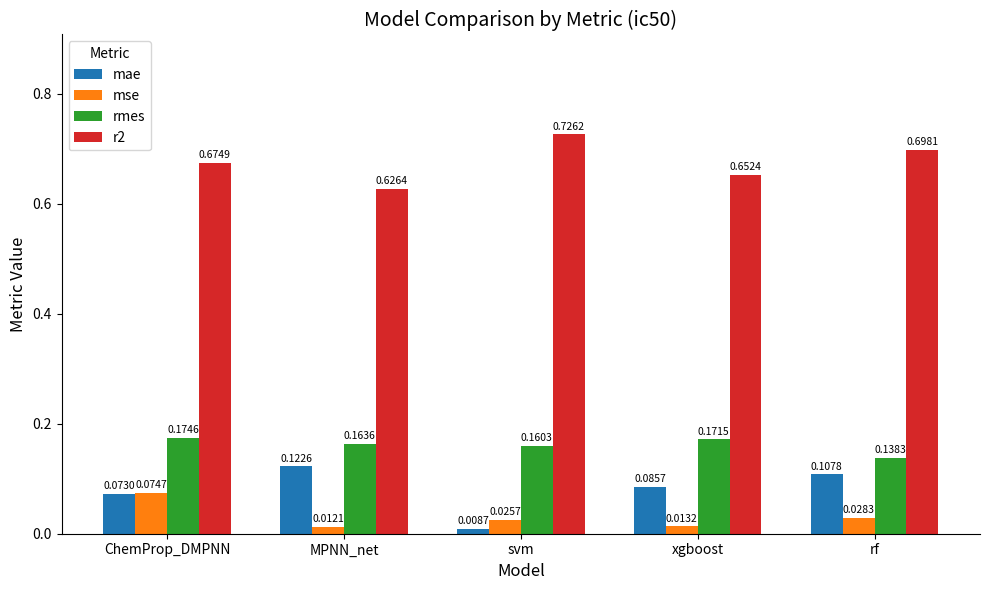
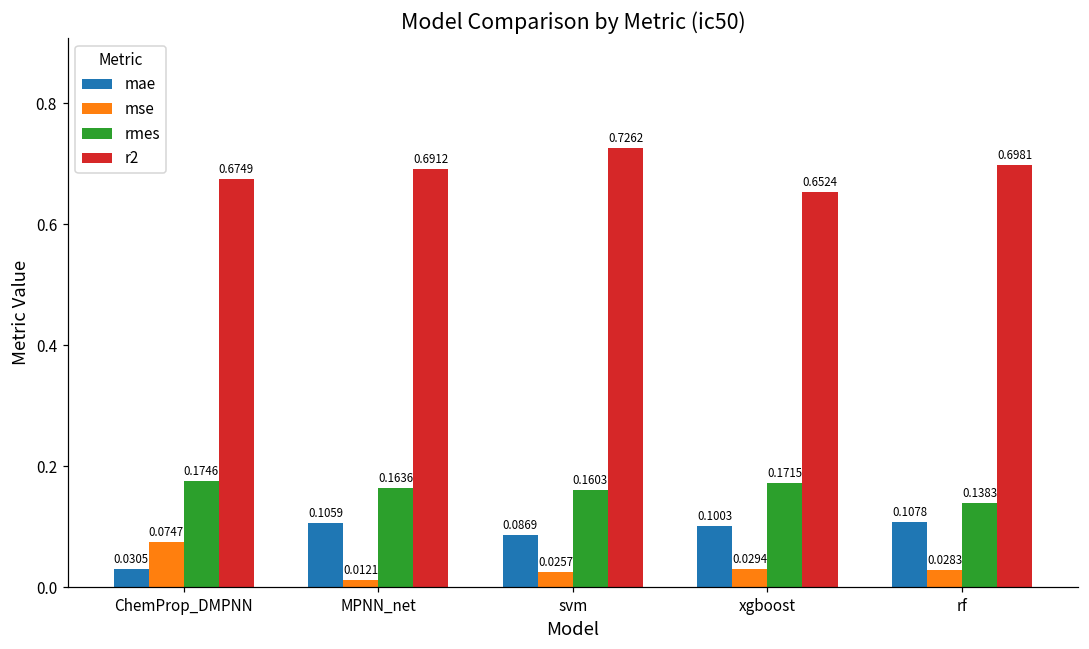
mae, ChemProp_DMPNN: 0.0730 -> 0.0305
mae, MPNN_net: 0.1226 -> 0.1059
r2, MPNN_net: 0.6264 -> 0.6912
mae, svm: 0.0087 -> 0.0869
mae, xgboost: 0.0857 -> 0.1003
mse, xgboost: 0.0132 -> 0.0294
